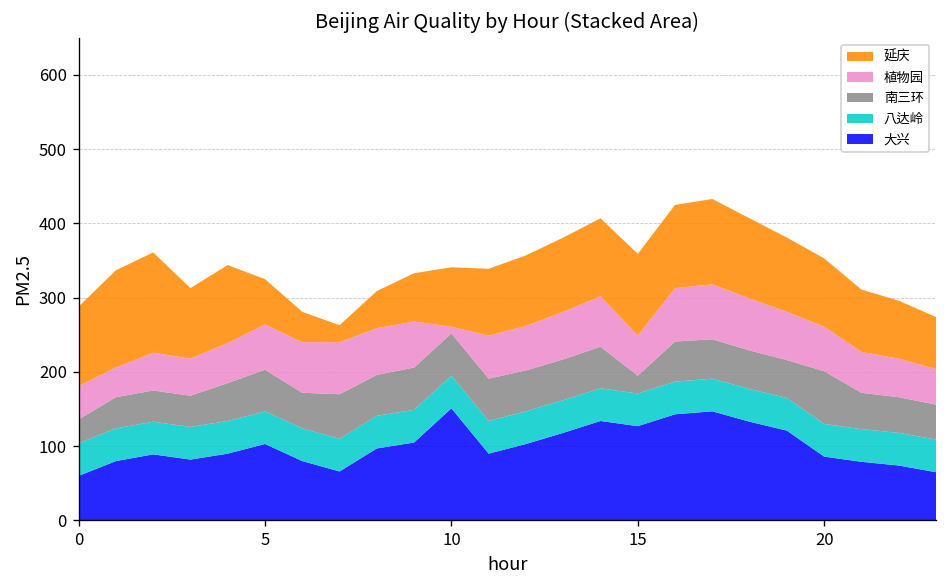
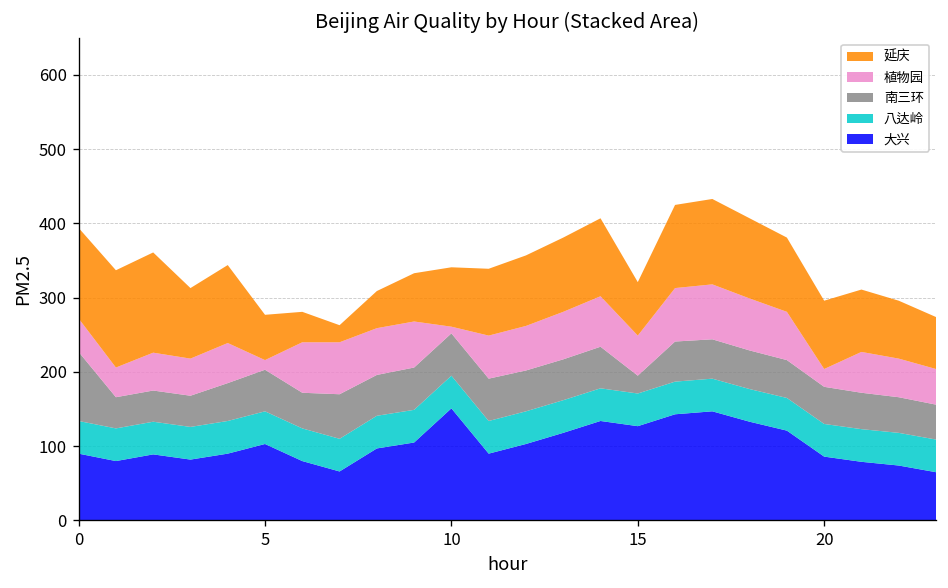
大兴, 0: 60 -> 90
南三环, 0: 30 -> 90
延庆, 0: 110 -> 120
植物园, 5: 60 -> 10
延庆, 15: 110 -> 70
南三环, 20: 70 -> 50
植物园, 20: 60 -> 20
